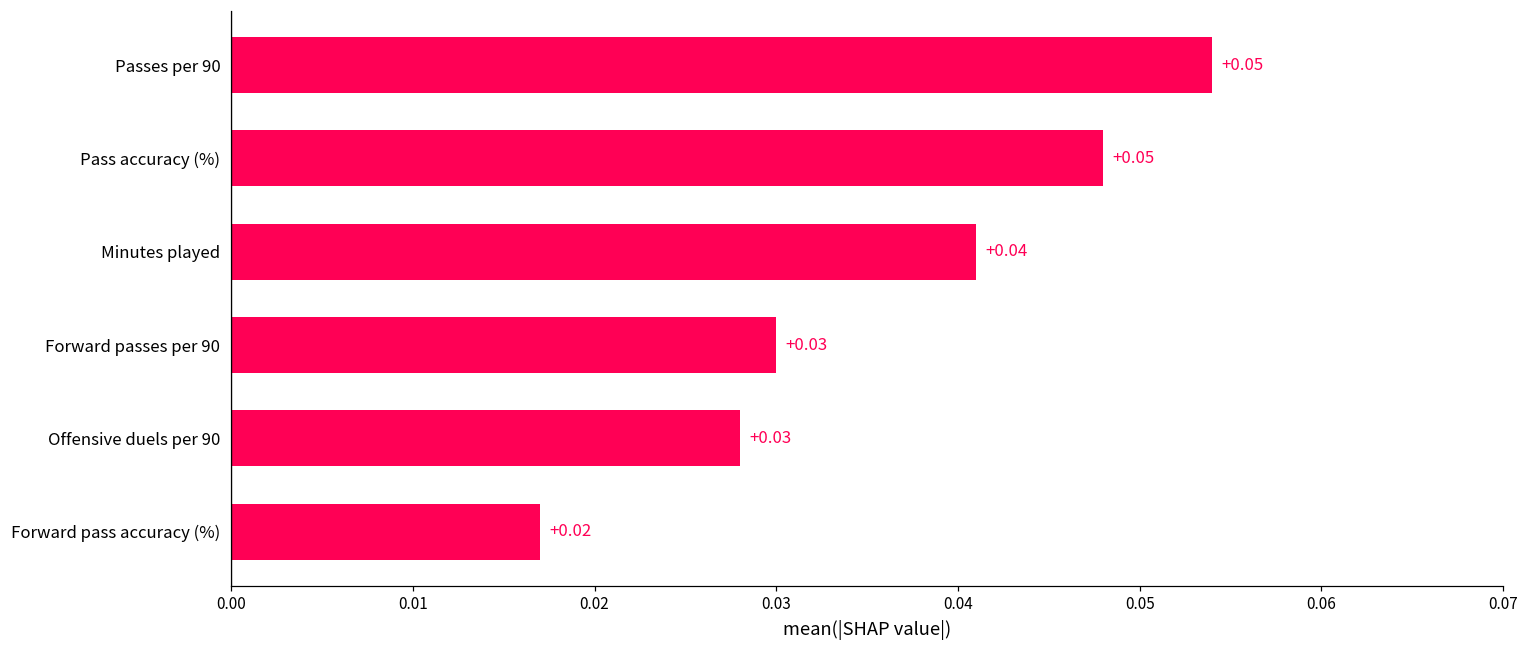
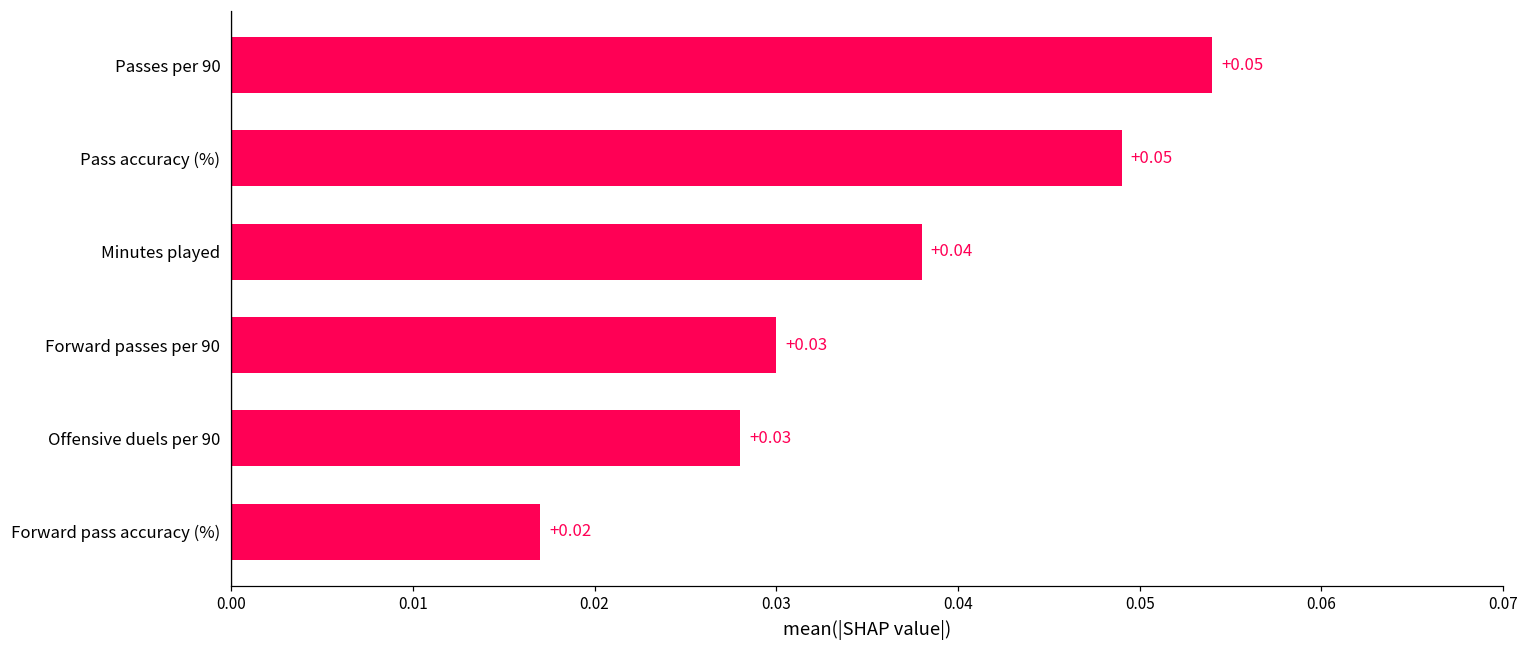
Pass accuracy (%): 0.048 -> 0.049
Minutes played: 0.041 -> 0.038
